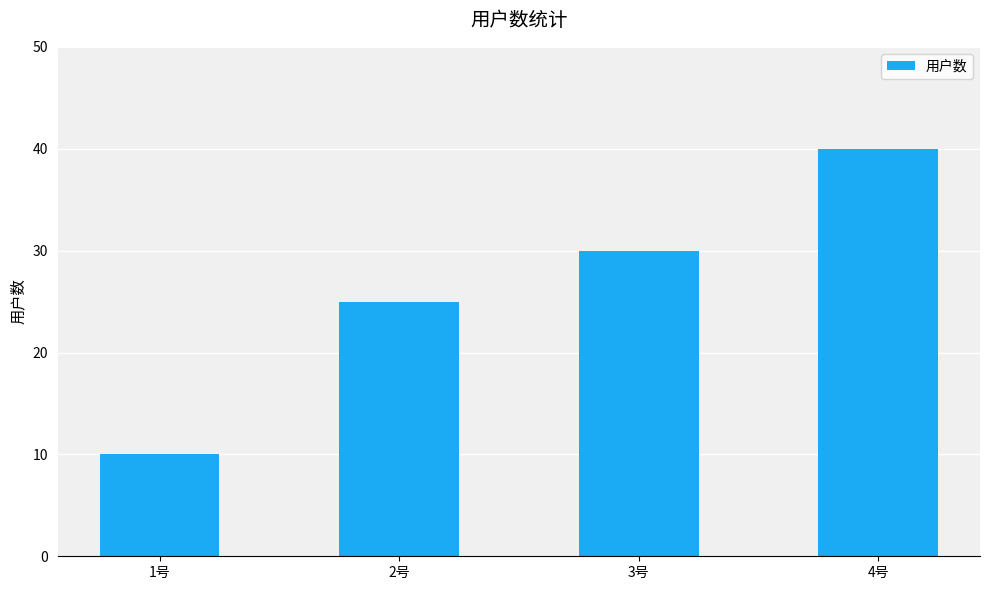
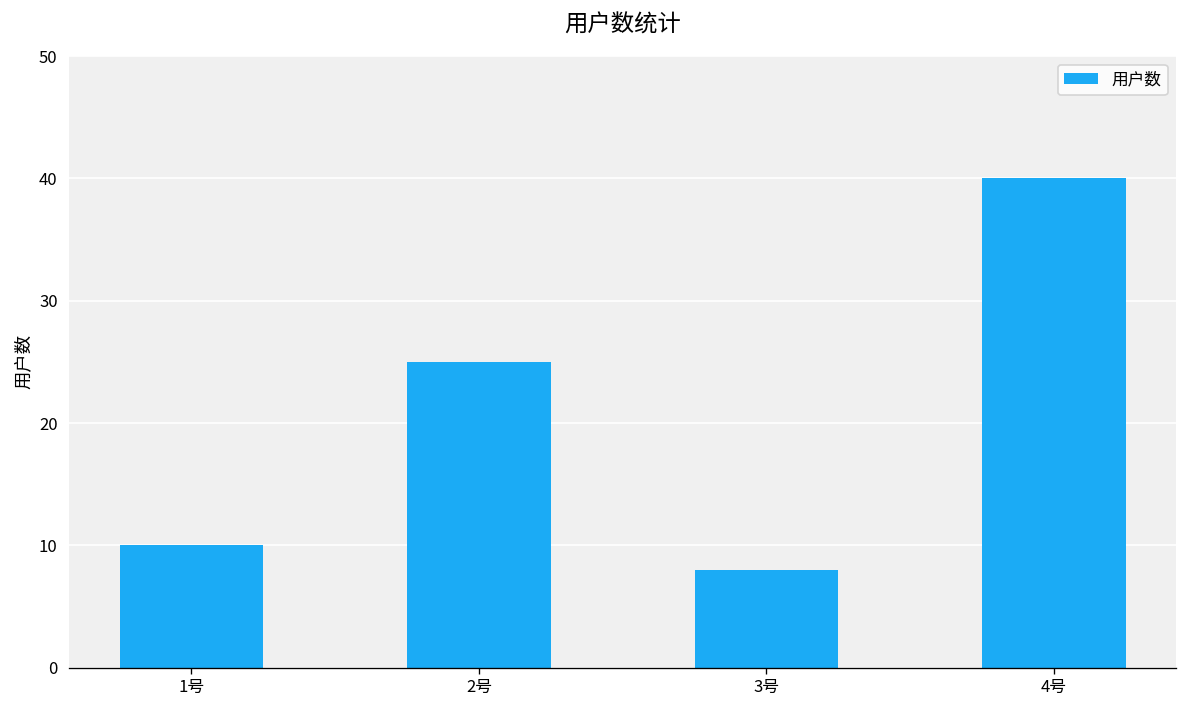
3号: 30 -> 8
